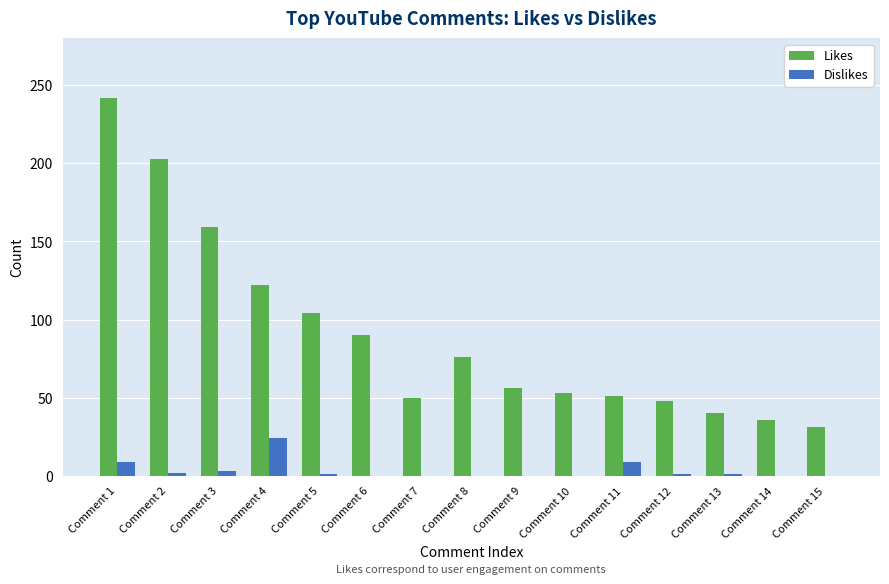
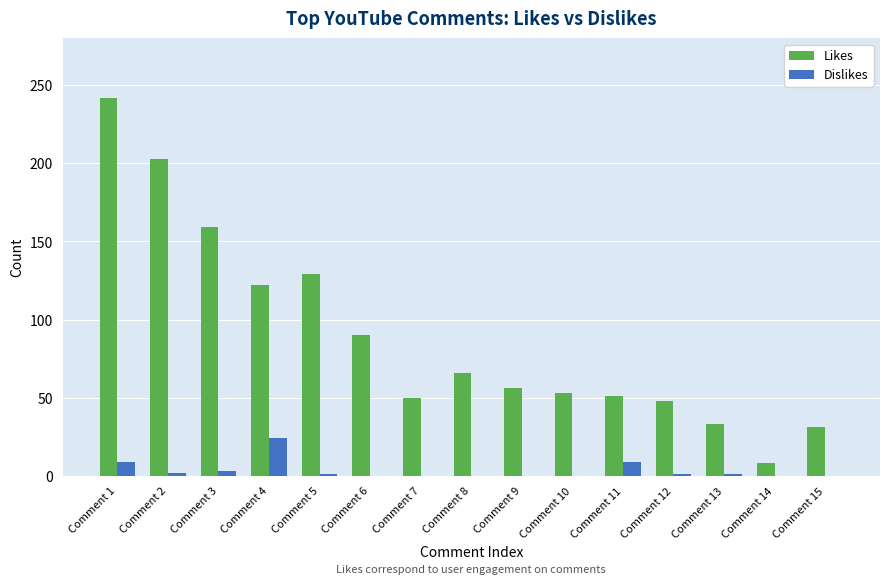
Likes, Comment 5: 104 -> 129
Likes, Comment 8: 76 -> 66
Likes, Comment 13: 40 -> 33
Likes, Comment 14: 36 -> 8
